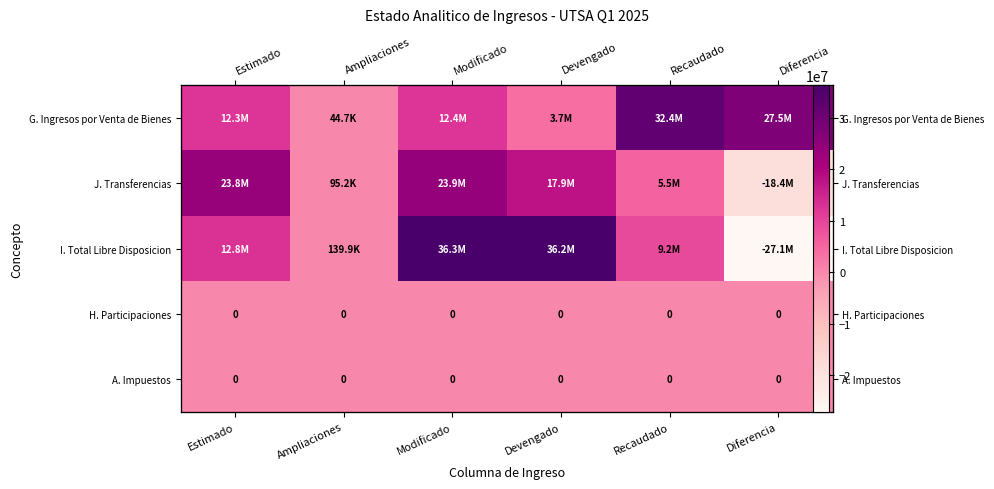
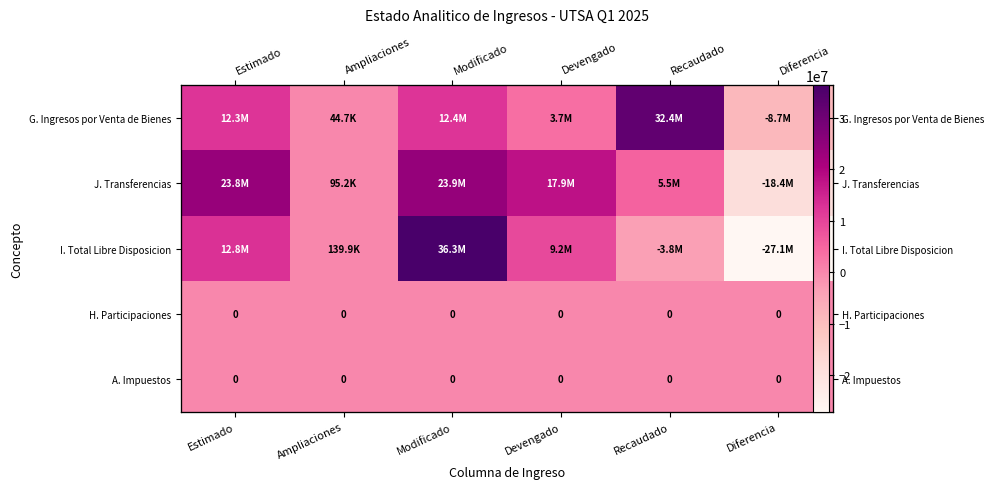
G. Ingresos por Venta de Bienes, Diferencia: 27.5M -> -8.7M
I. Total Libre Disposicion, Devengado: 36.2M -> 9.2M
I. Total Libre Disposicion, Recaudado: 9.2M -> -3.8M
